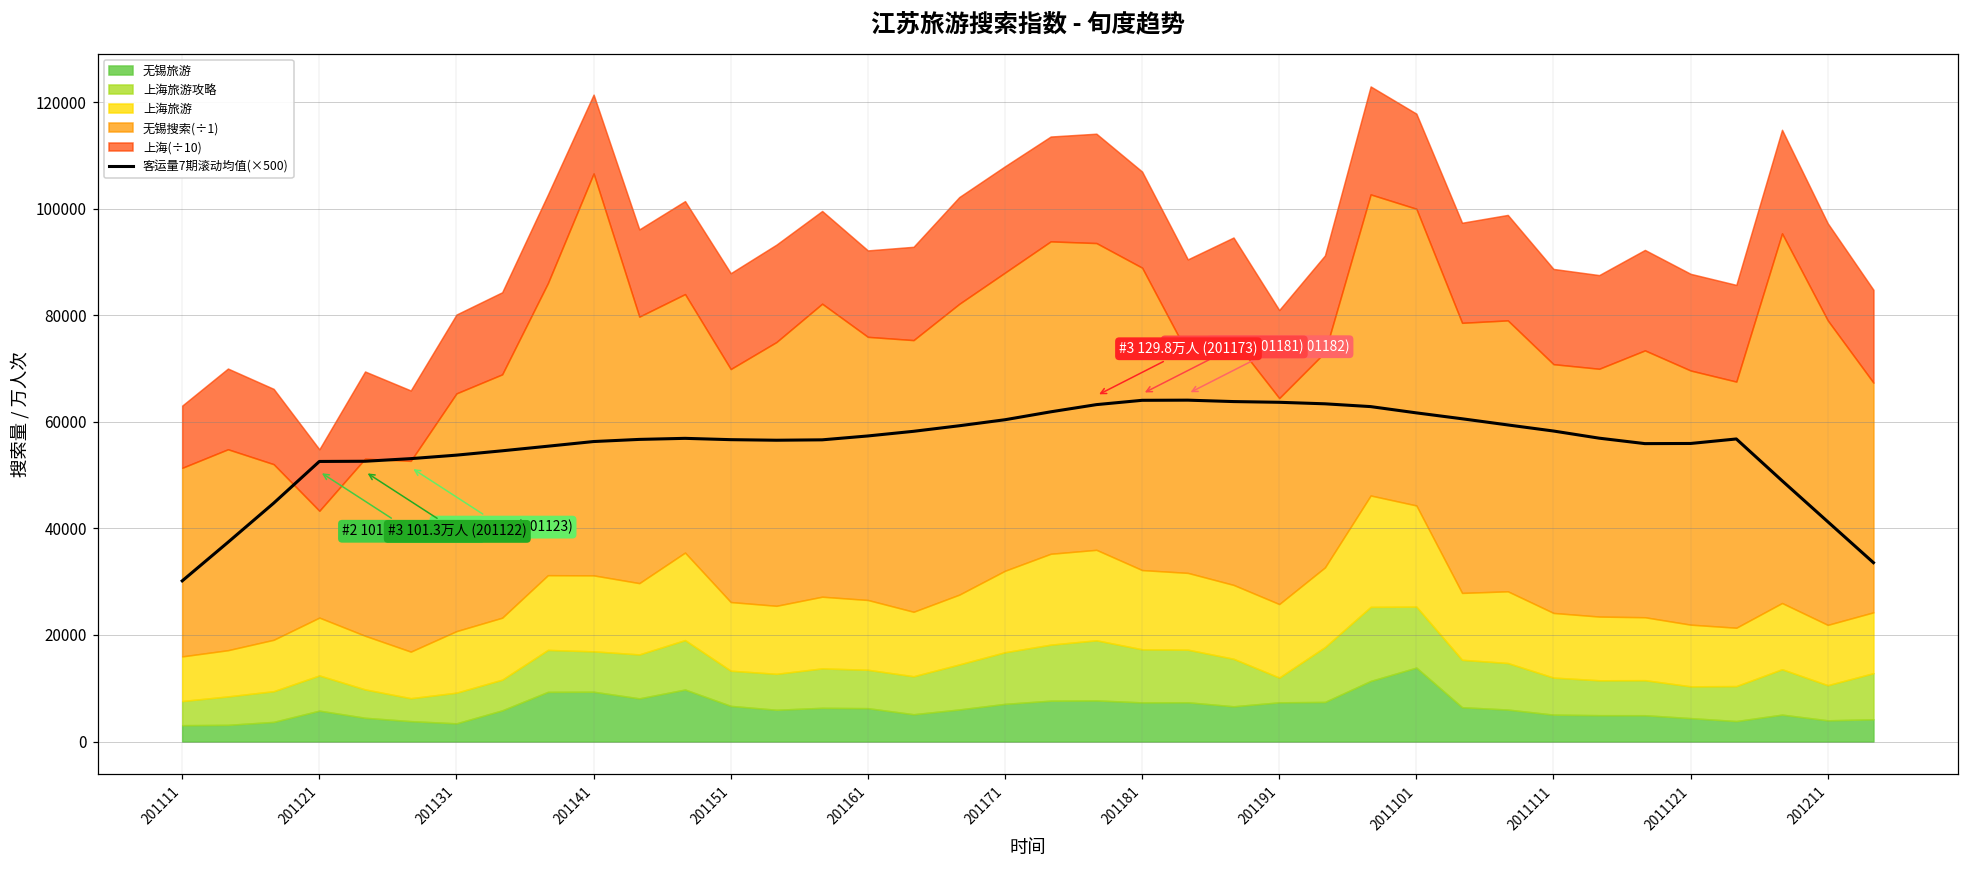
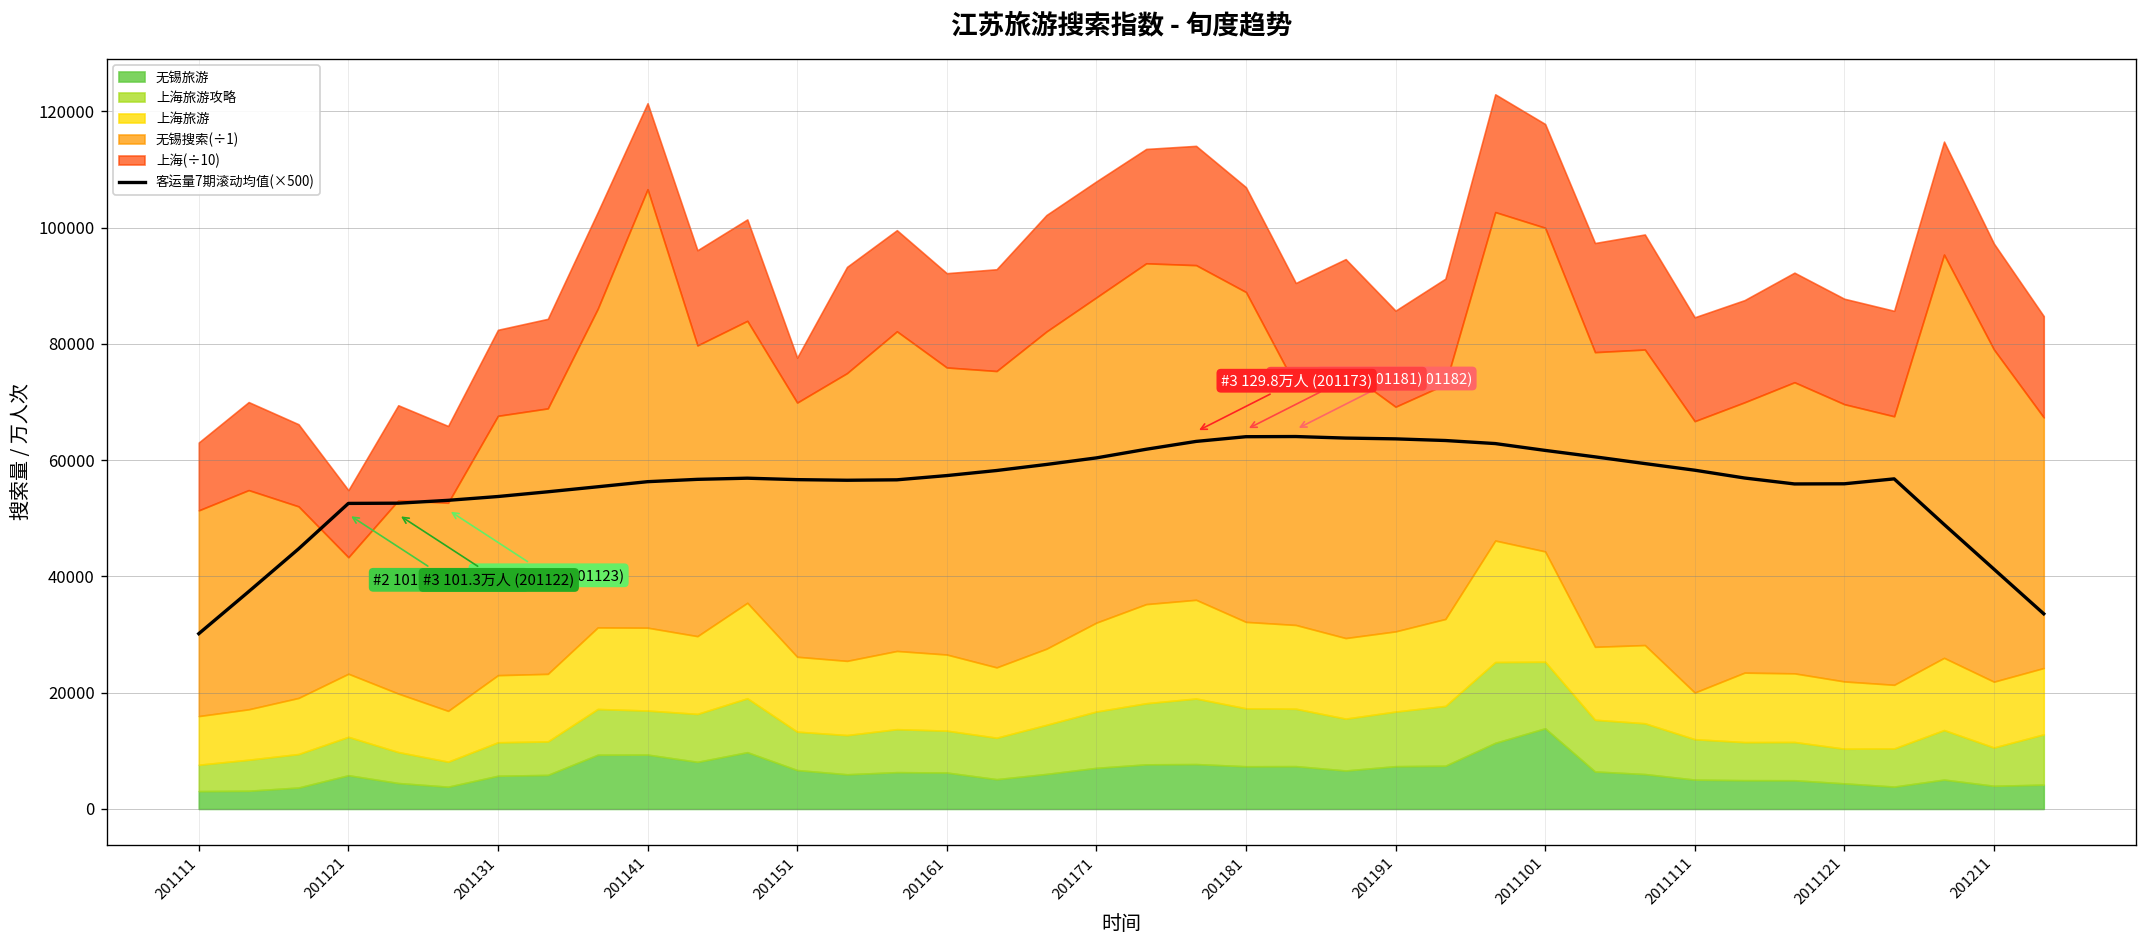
无锡旅游, 201131: 3000 -> 6000
上海(÷10), 201151: 18000 -> 8000
上海旅游攻略, 201191: 5000 -> 9000
上海旅游, 2011111: 12000 -> 8000
